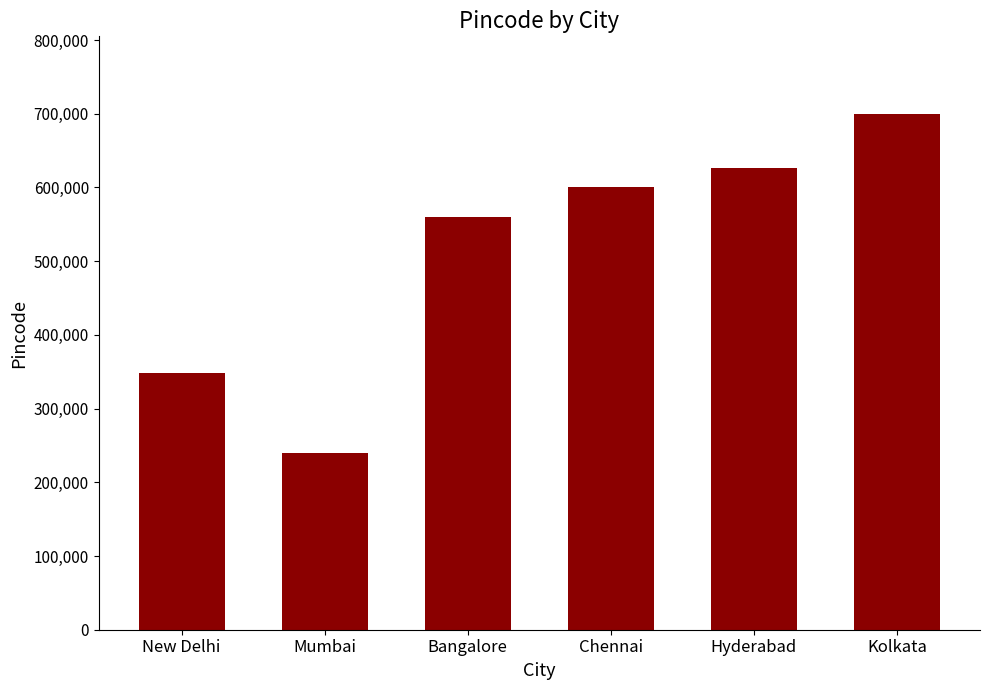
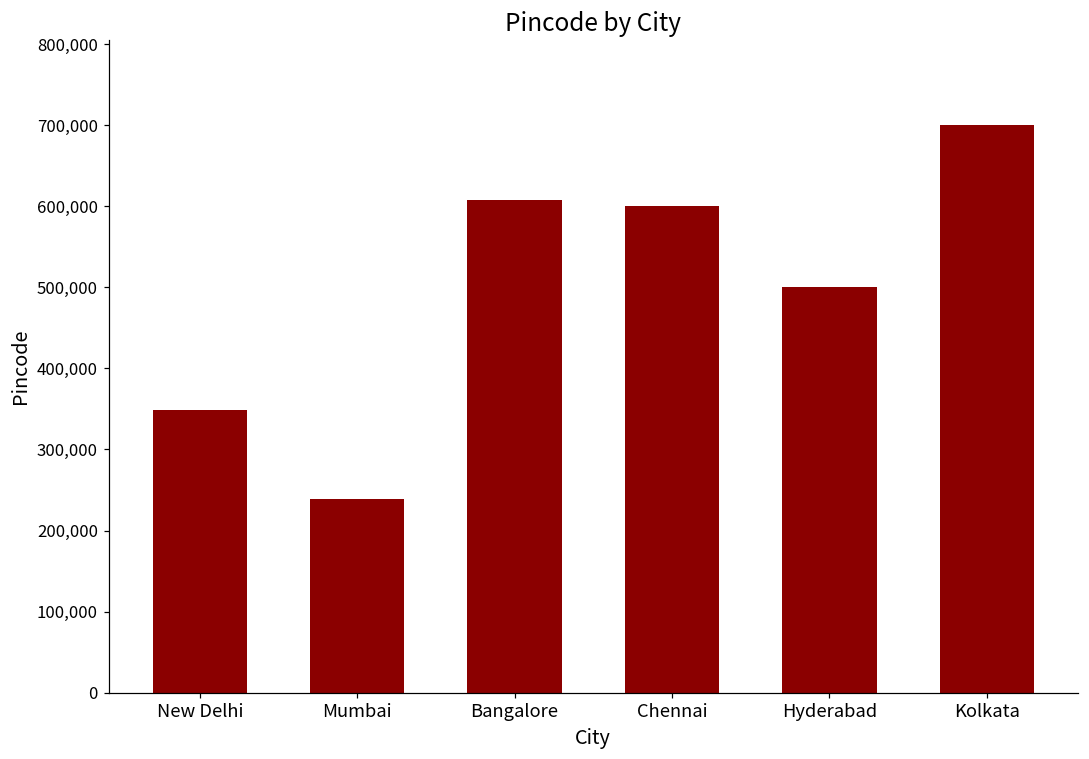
Bangalore: 560,000 -> 610,000
Hyderabad: 630,000 -> 500,000
